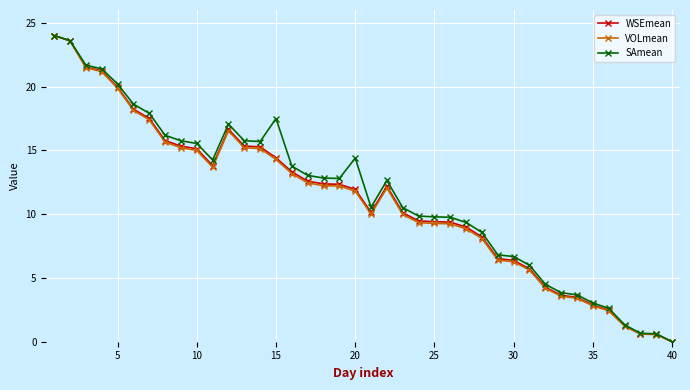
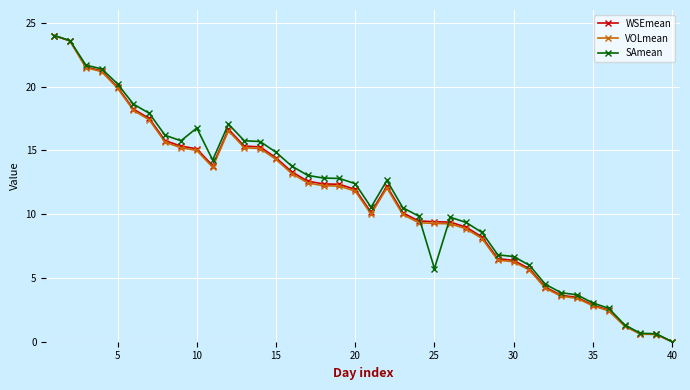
SAmean, 10: 15.5 -> 16.8
SAmean, 15: 17.5 -> 14.8
SAmean, 20: 14.4 -> 12.4
SAmean, 25: 9.8 -> 5.7
